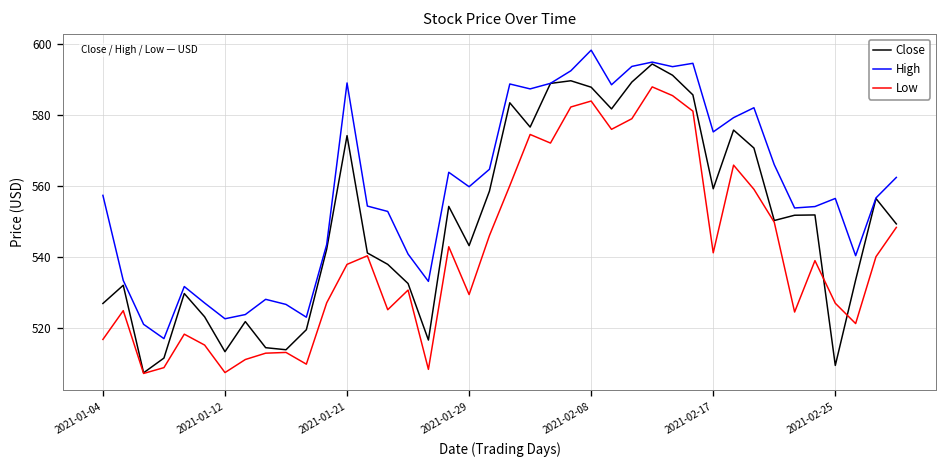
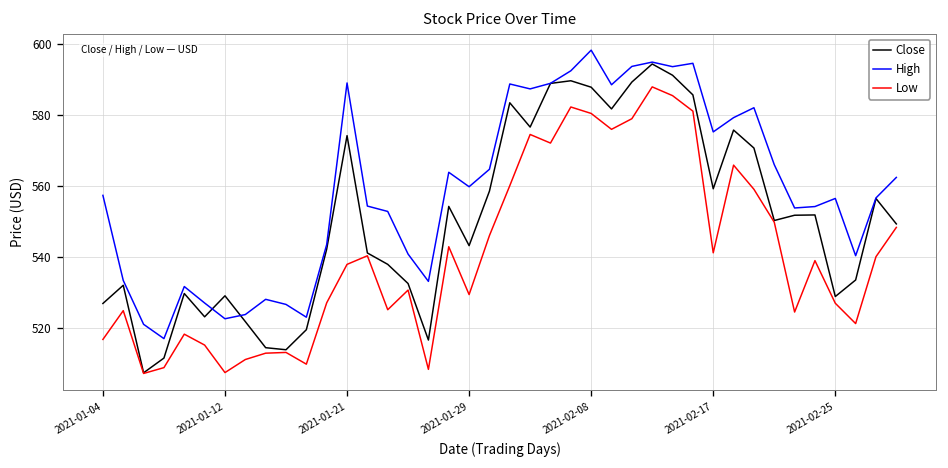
Close, 2021-01-12: 513 -> 529
Low, 2021-02-08: 584 -> 581
Close, 2021-02-25: 509 -> 529
